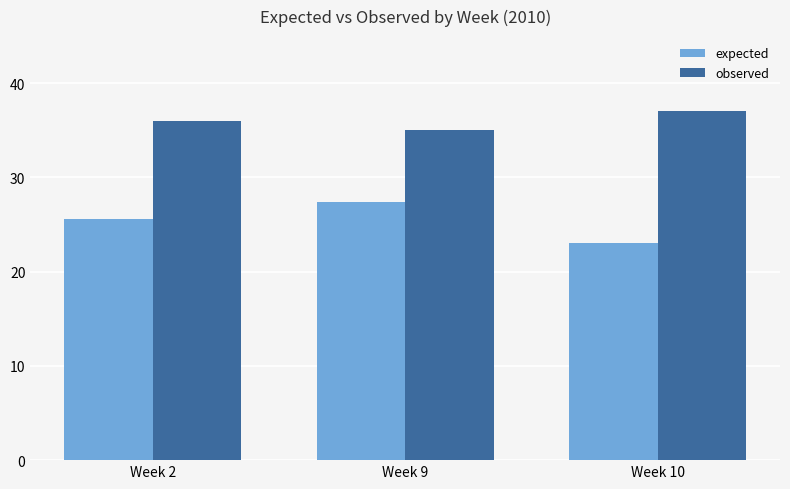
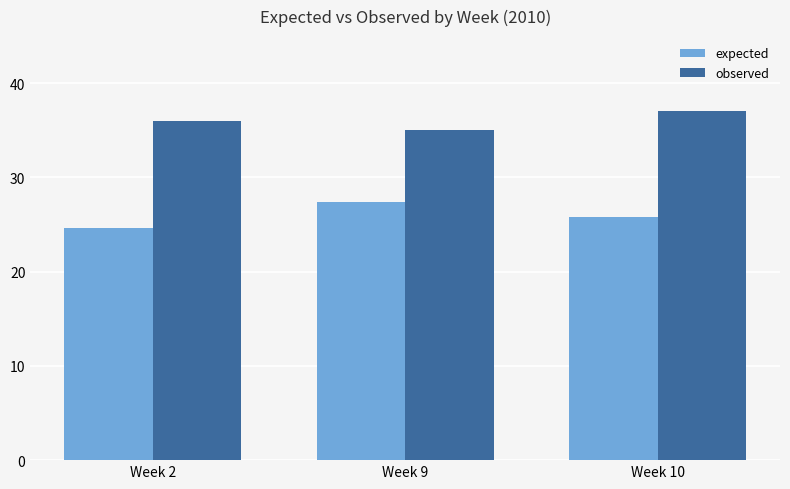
expected, Week 2: 26 -> 25
expected, Week 10: 23 -> 26
